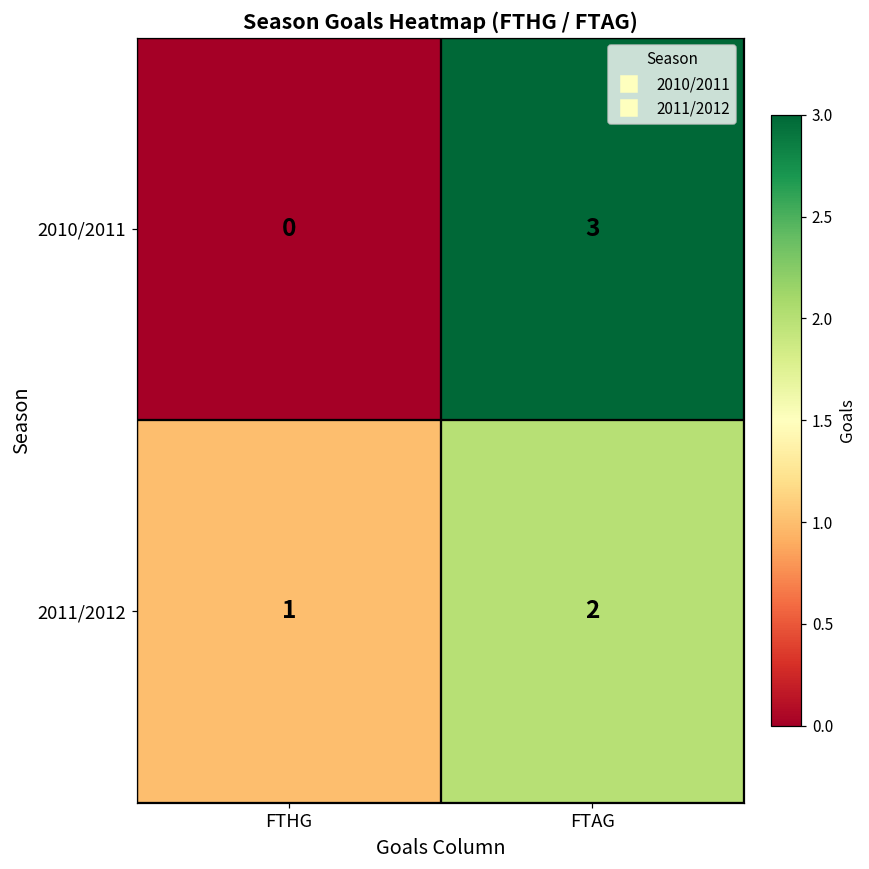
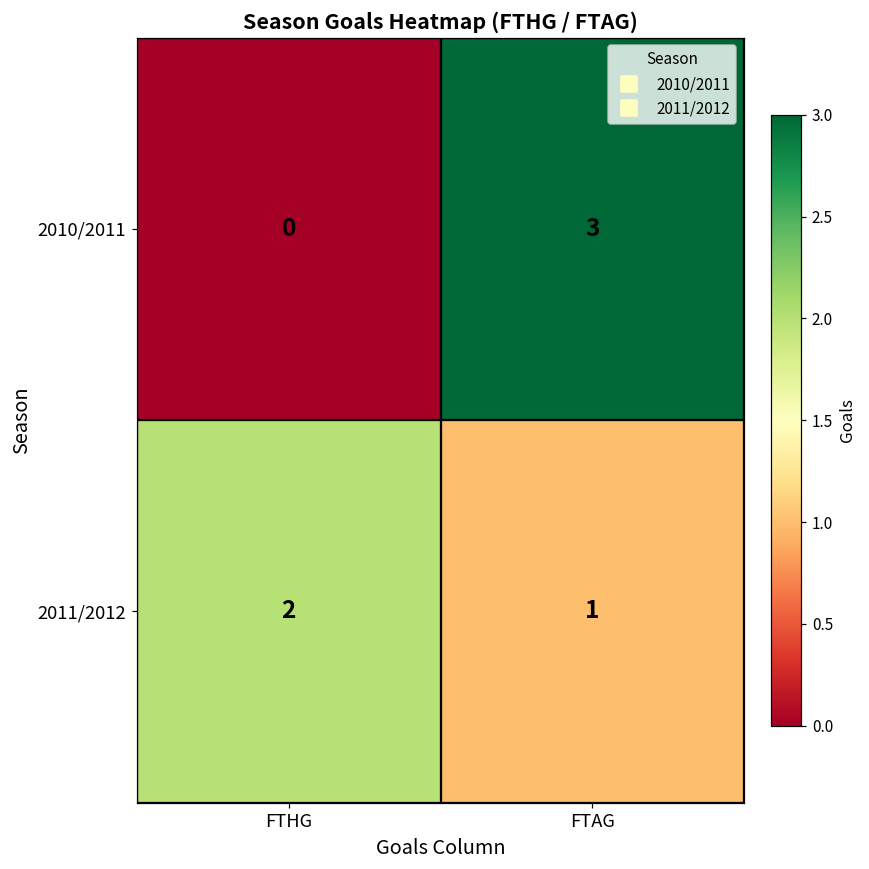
2011/2012, FTHG: 1 -> 2
2011/2012, FTAG: 2 -> 1
